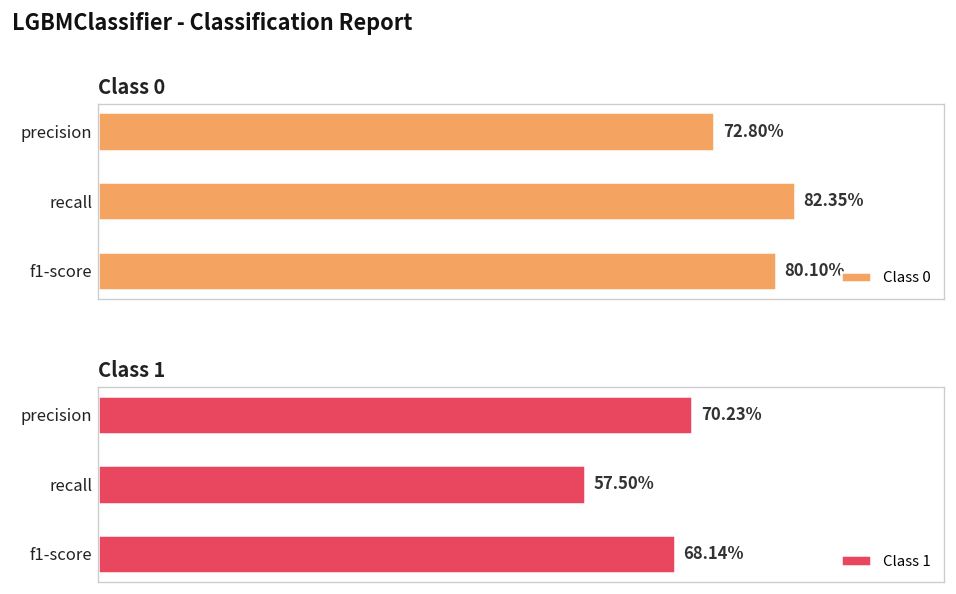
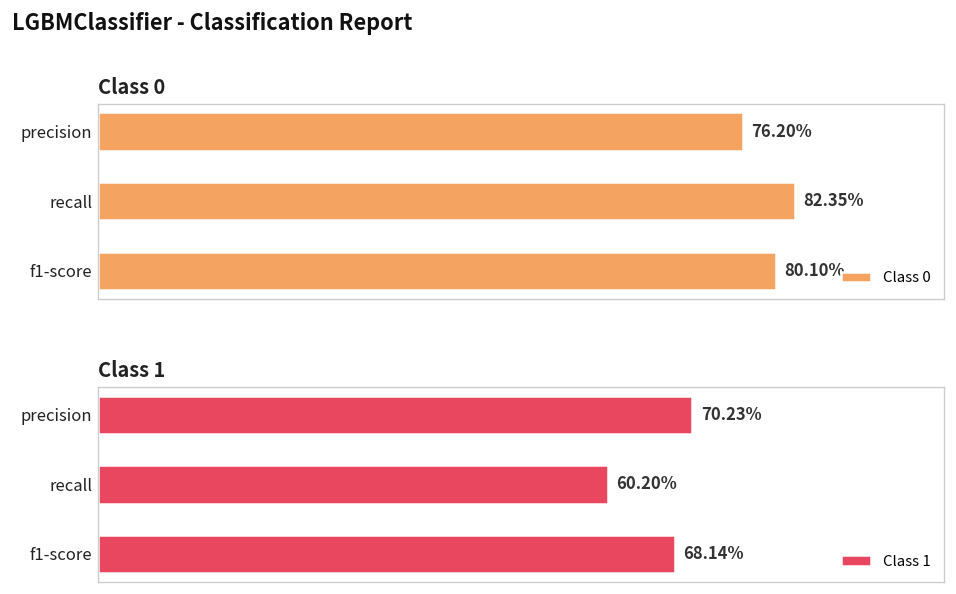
Class 0, precision: 72.80% -> 76.20%
Class 1, recall: 57.50% -> 60.20%
